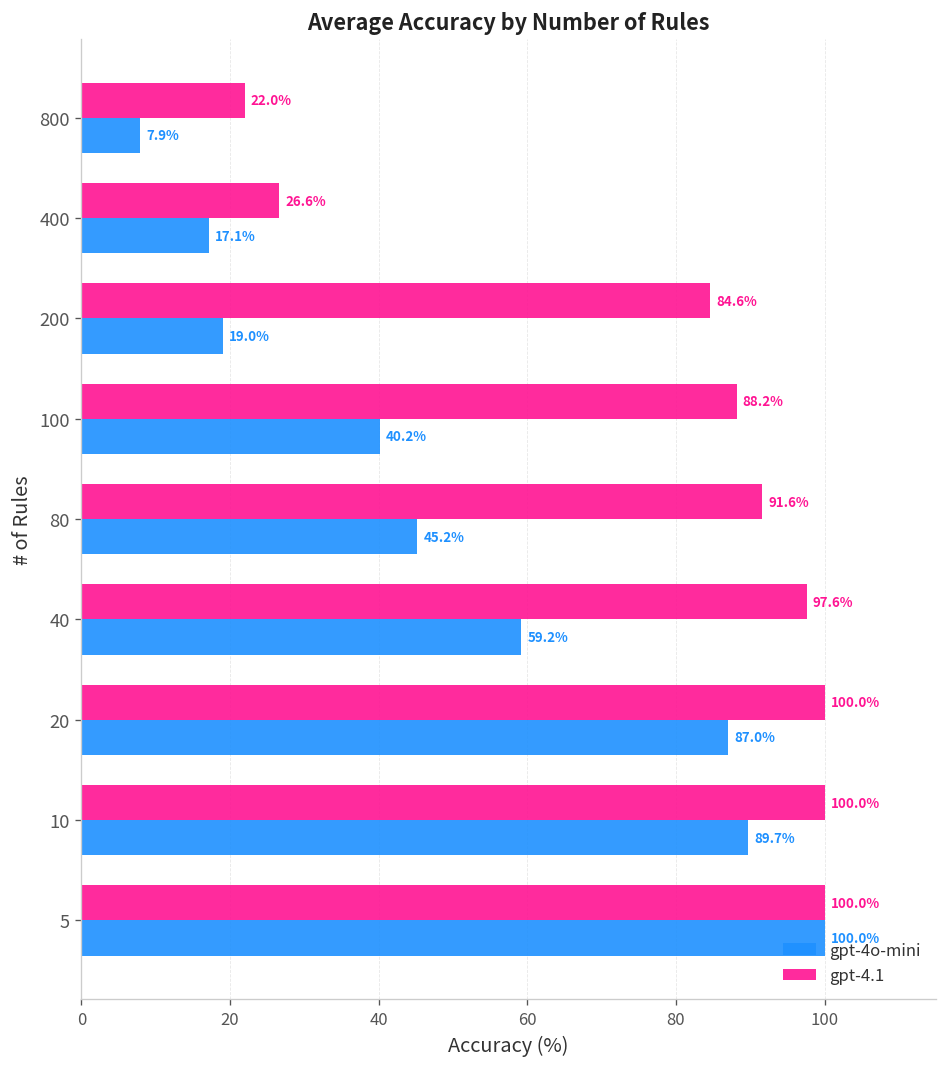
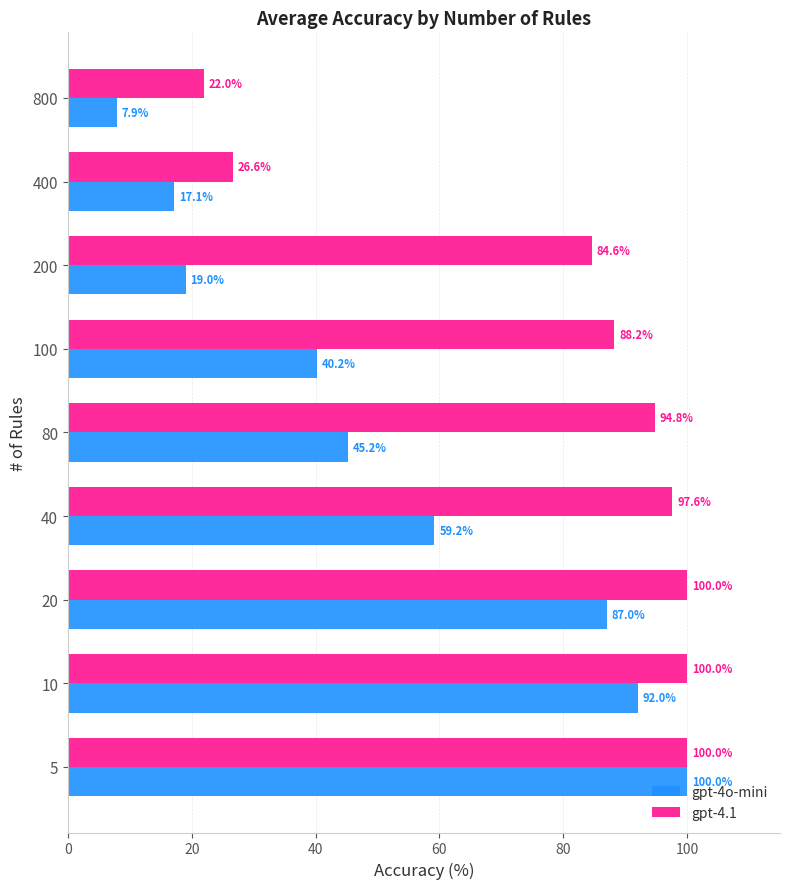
gpt-4.1, 80: 91.6% -> 94.8%
gpt-4o-mini, 10: 89.7% -> 92.0%
